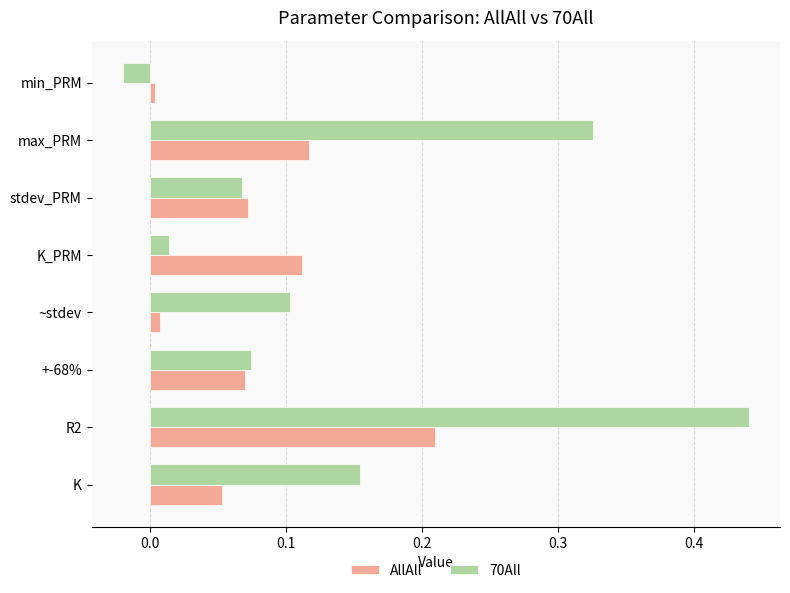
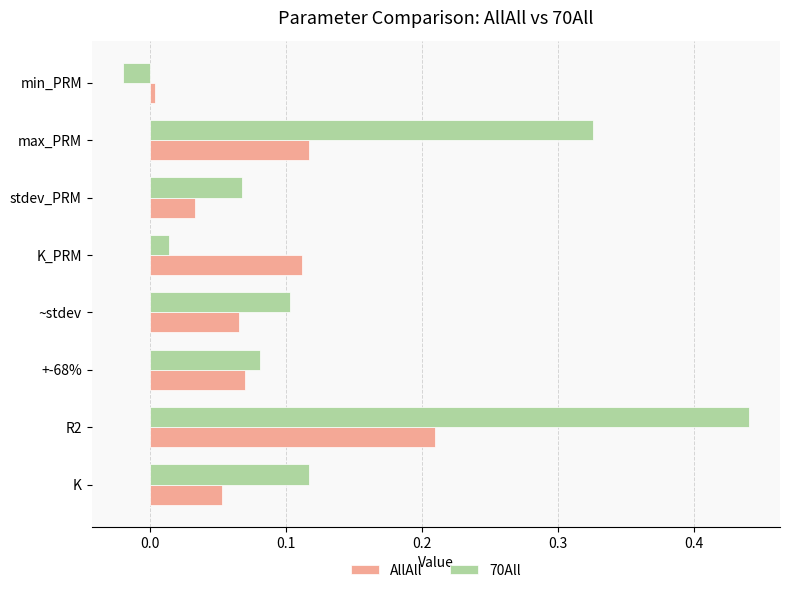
AllAll, stdev_PRM: 0.072 -> 0.033
AllAll, ~stdev: 0.007 -> 0.065
70All, +-68%: 0.074 -> 0.081
70All, K: 0.154 -> 0.116
